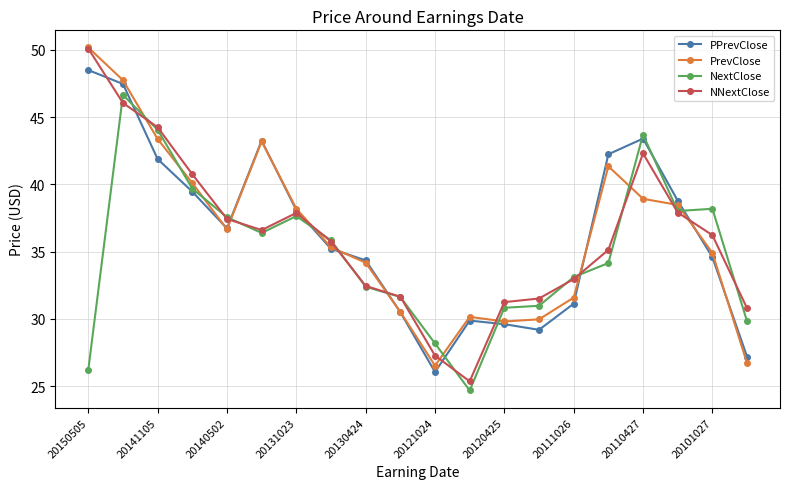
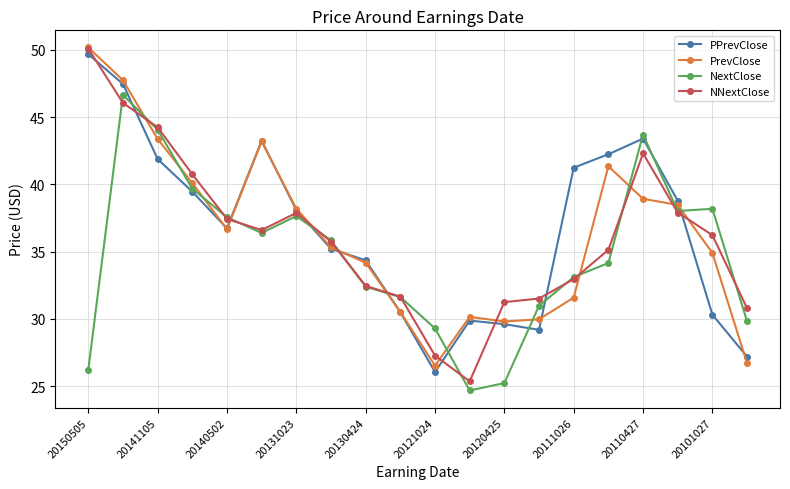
PPrevClose, 20150505: 48.5 -> 49.7
NextClose, 20121024: 28.2 -> 29.3
NextClose, 20120425: 30.8 -> 25.2
PPrevClose, 20111026: 31.1 -> 41.2
PPrevClose, 20101027: 34.6 -> 30.3
